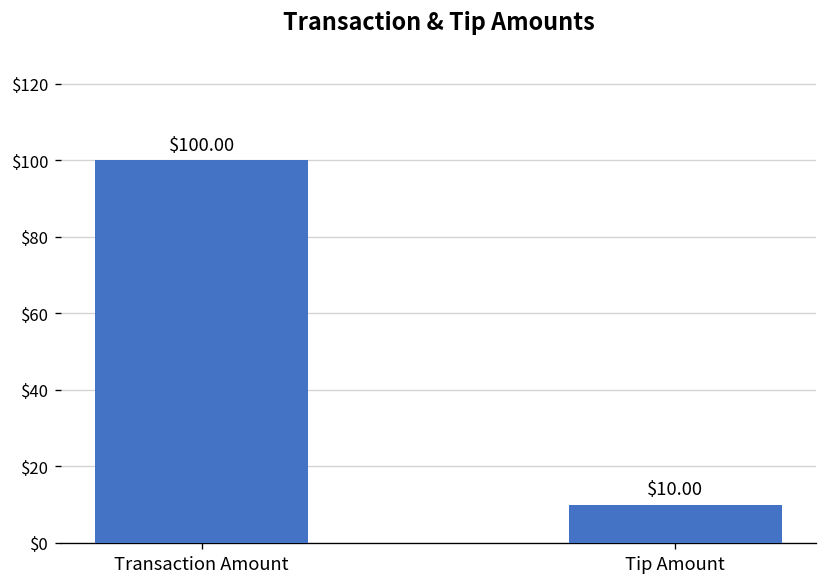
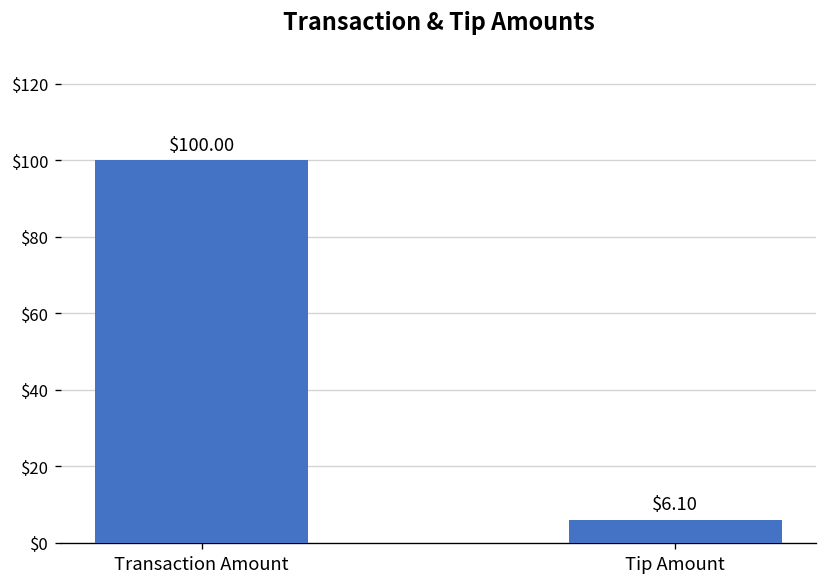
Tip Amount: $10.00 -> $6.10
